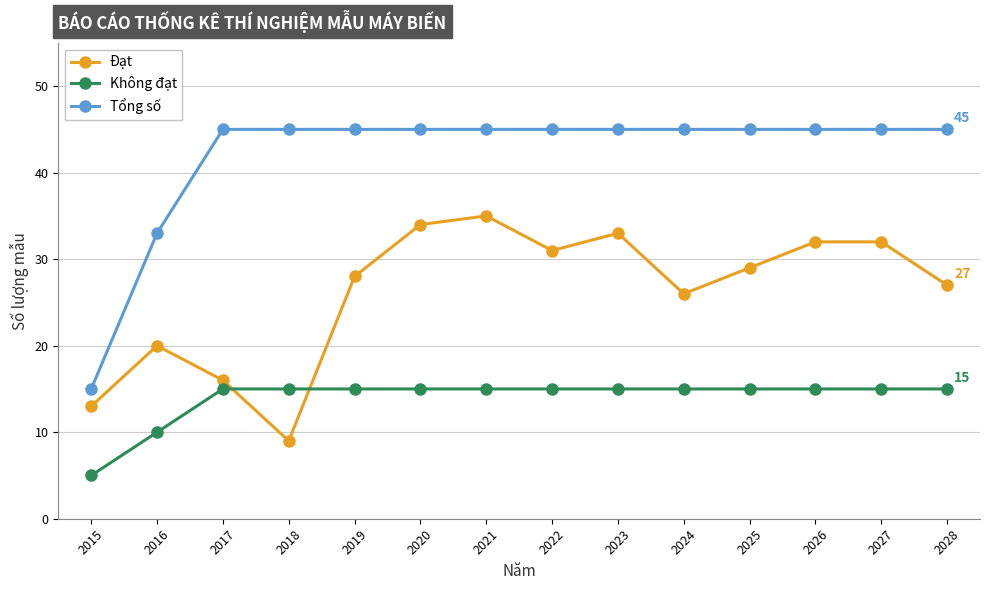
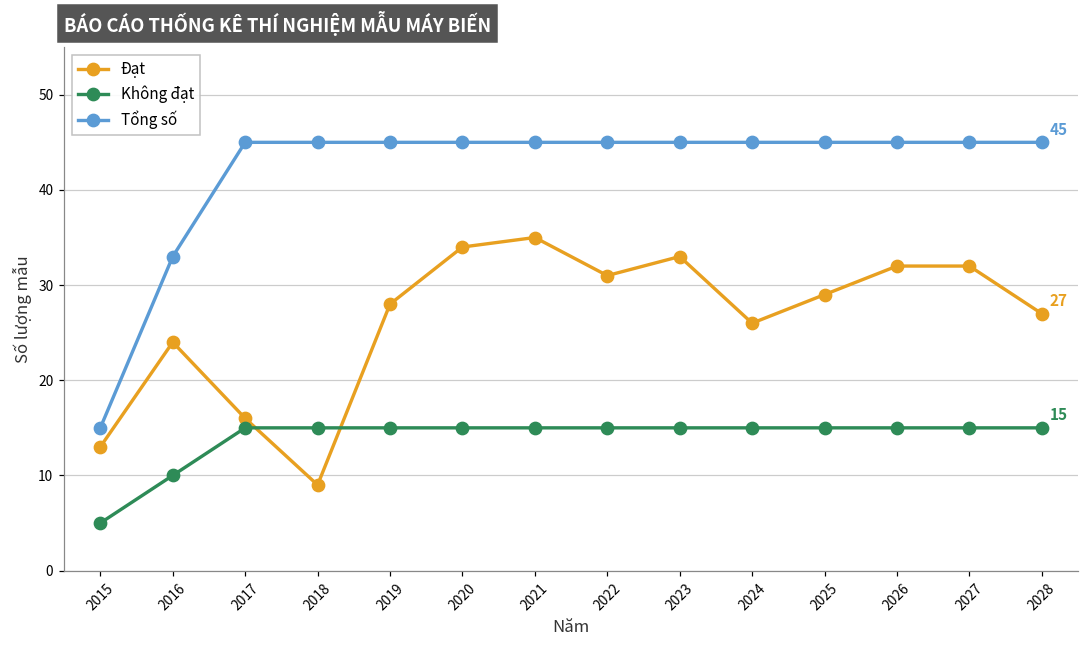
Đạt, 2016: 20 -> 24
